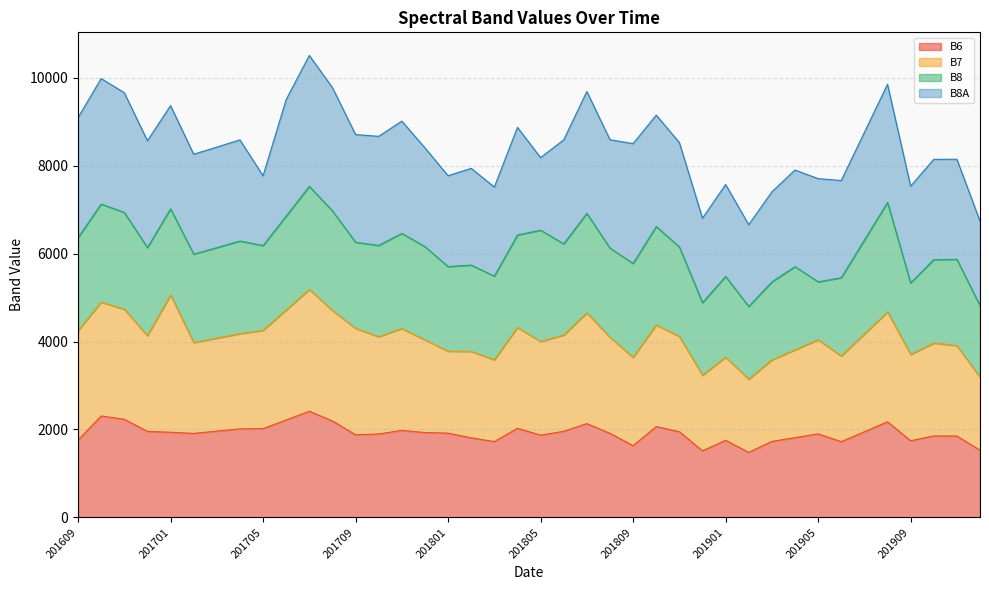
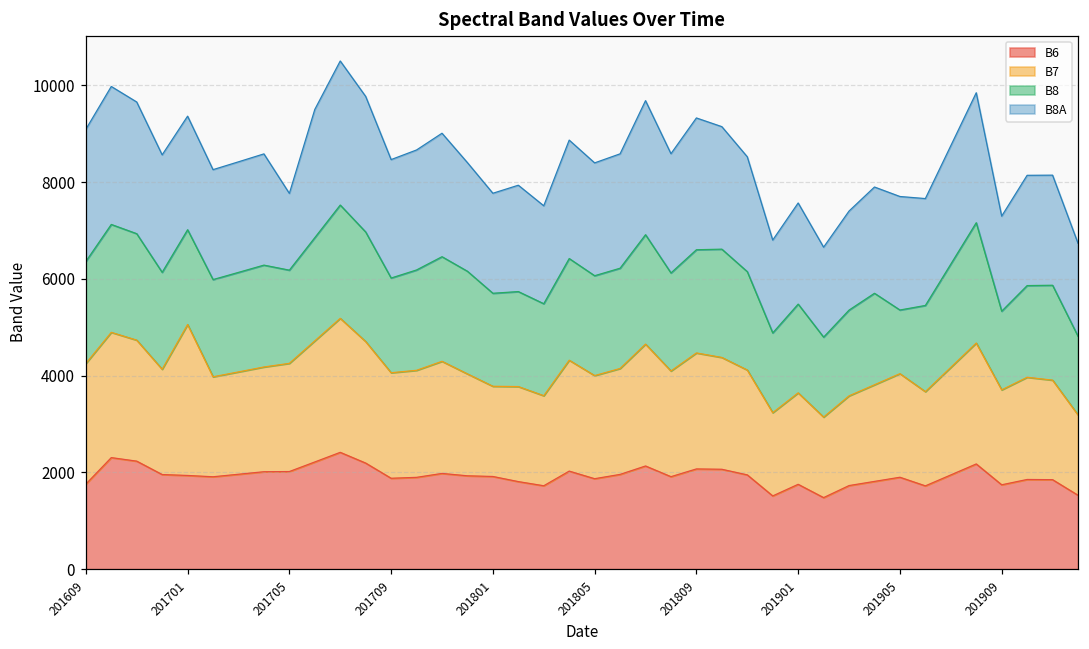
B7, 201709: 2400 -> 2200
B8, 201805: 2500 -> 2100
B8A, 201805: 1700 -> 2300
B6, 201809: 1600 -> 2100
B7, 201809: 2000 -> 2400
B8A, 201909: 2200 -> 2000
